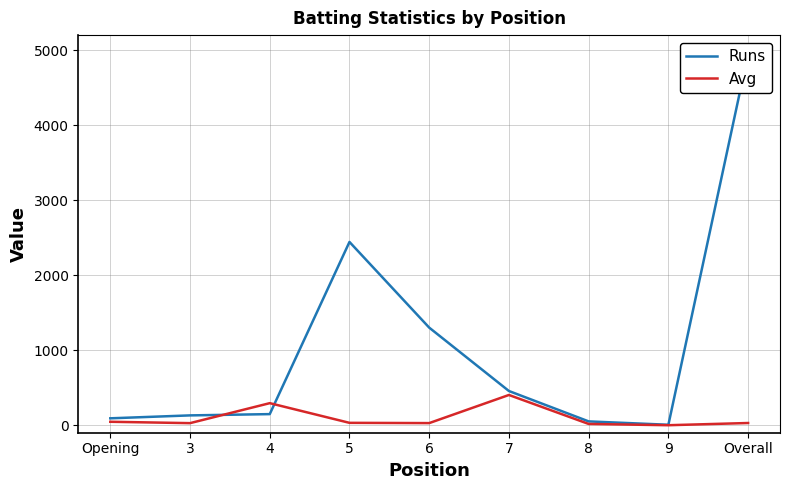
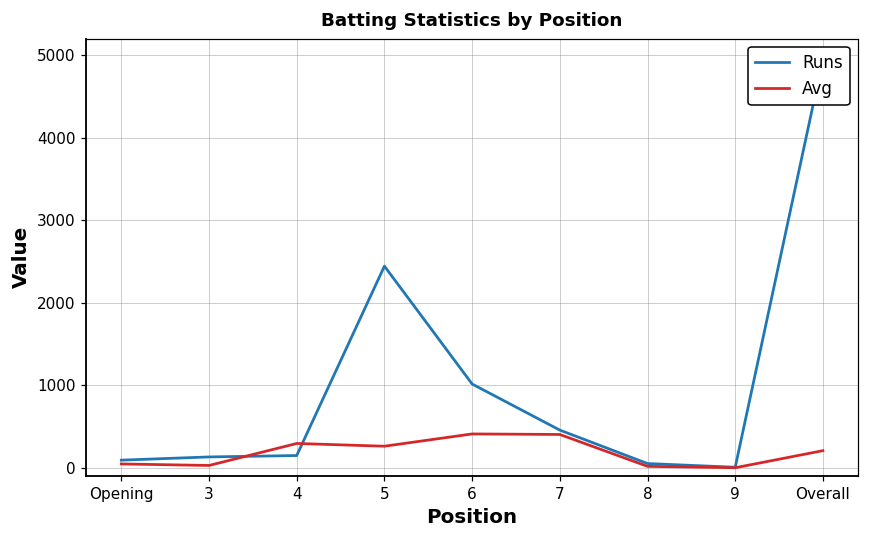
Avg, 5: 0 -> 300
Runs, 6: 1300 -> 1000
Avg, 6: 0 -> 400
Avg, Overall: 0 -> 200
